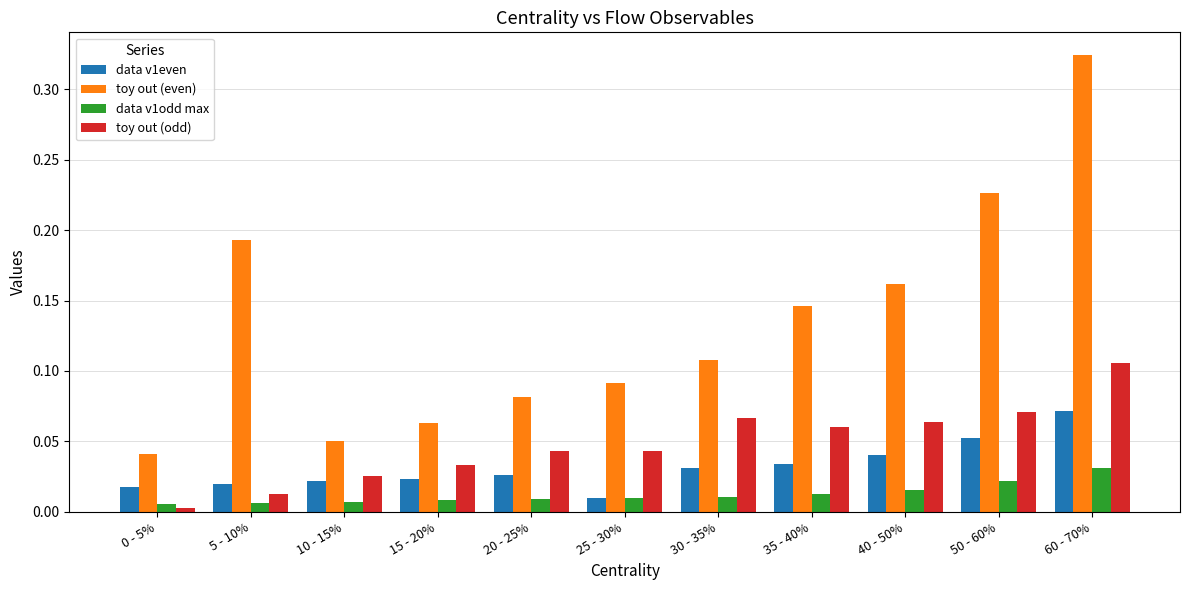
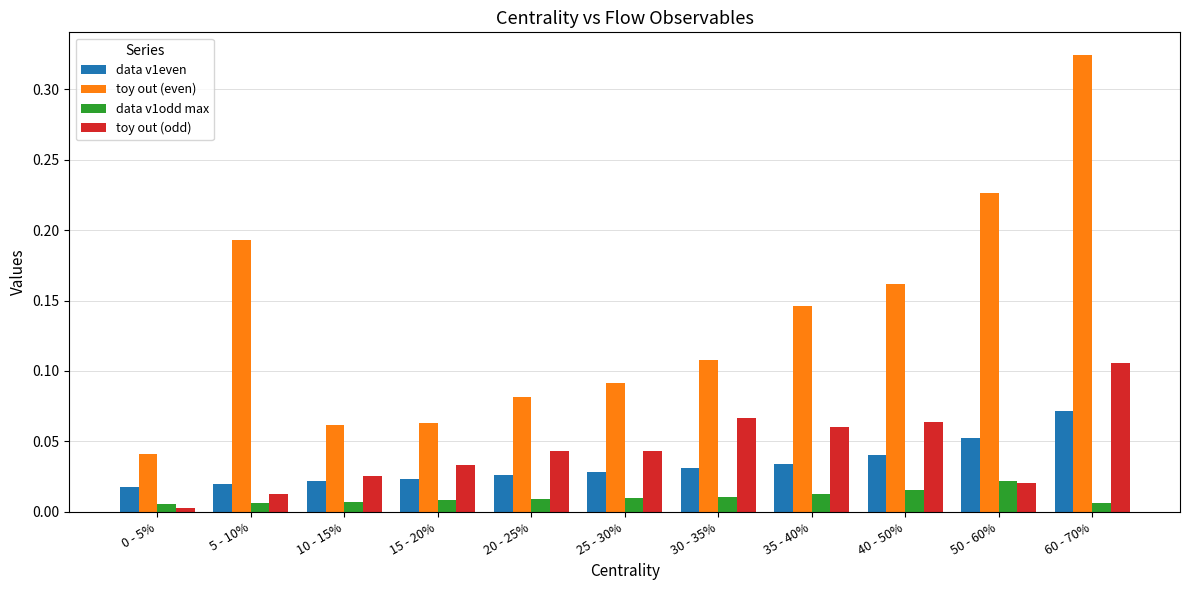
toy out (even), 10 - 15%: 0.050 -> 0.062
data v1even, 25 - 30%: 0.010 -> 0.028
toy out (odd), 50 - 60%: 0.071 -> 0.020
data v1odd max, 60 - 70%: 0.031 -> 0.006
